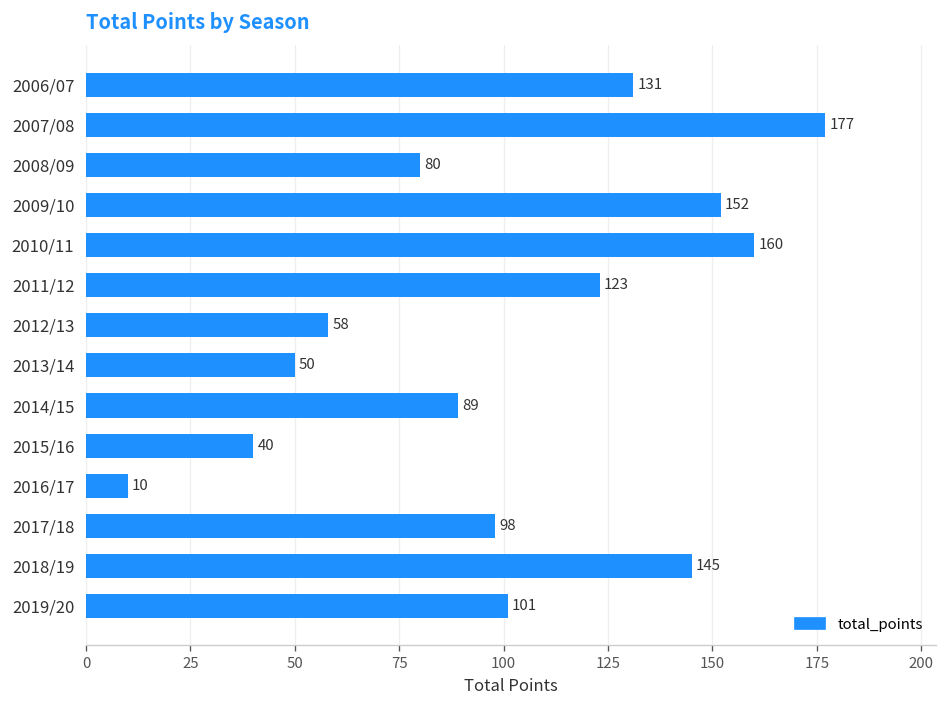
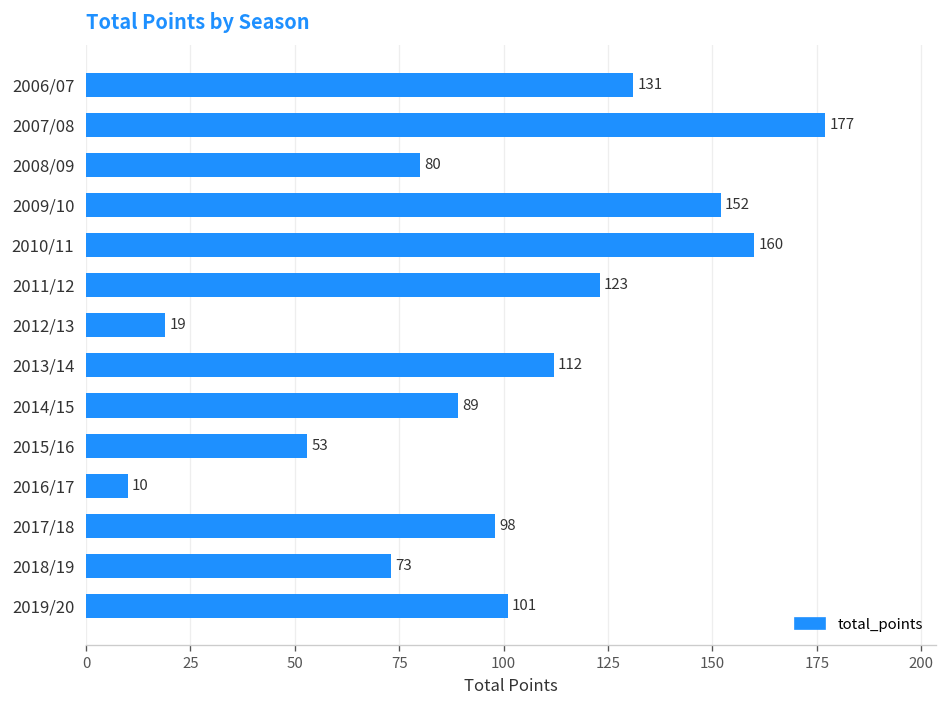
2012/13: 58 -> 19
2013/14: 50 -> 112
2015/16: 40 -> 53
2018/19: 145 -> 73
